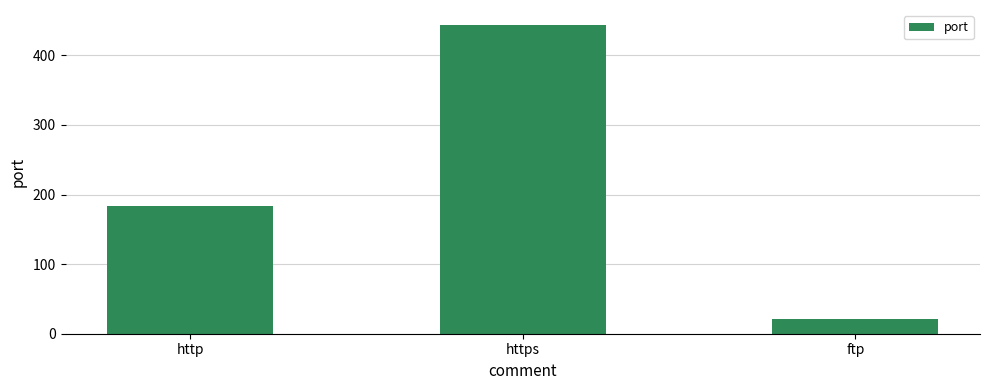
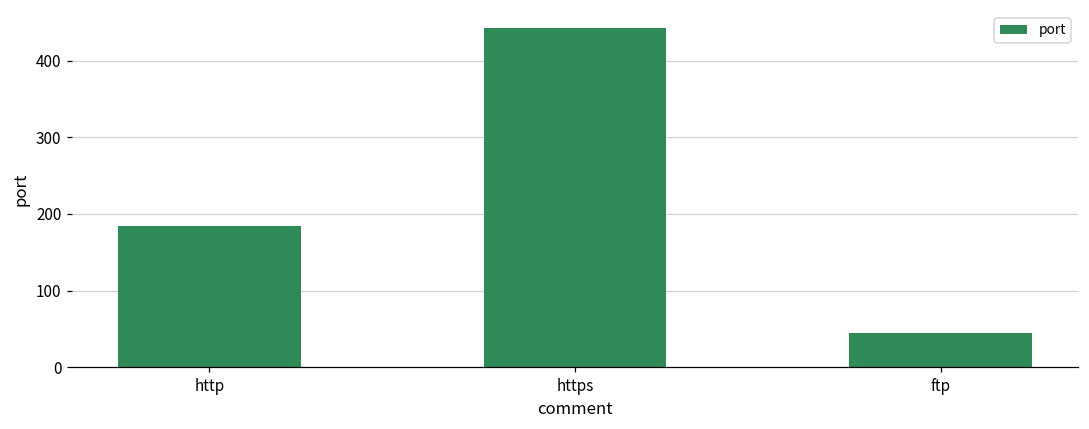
ftp: 20 -> 50
